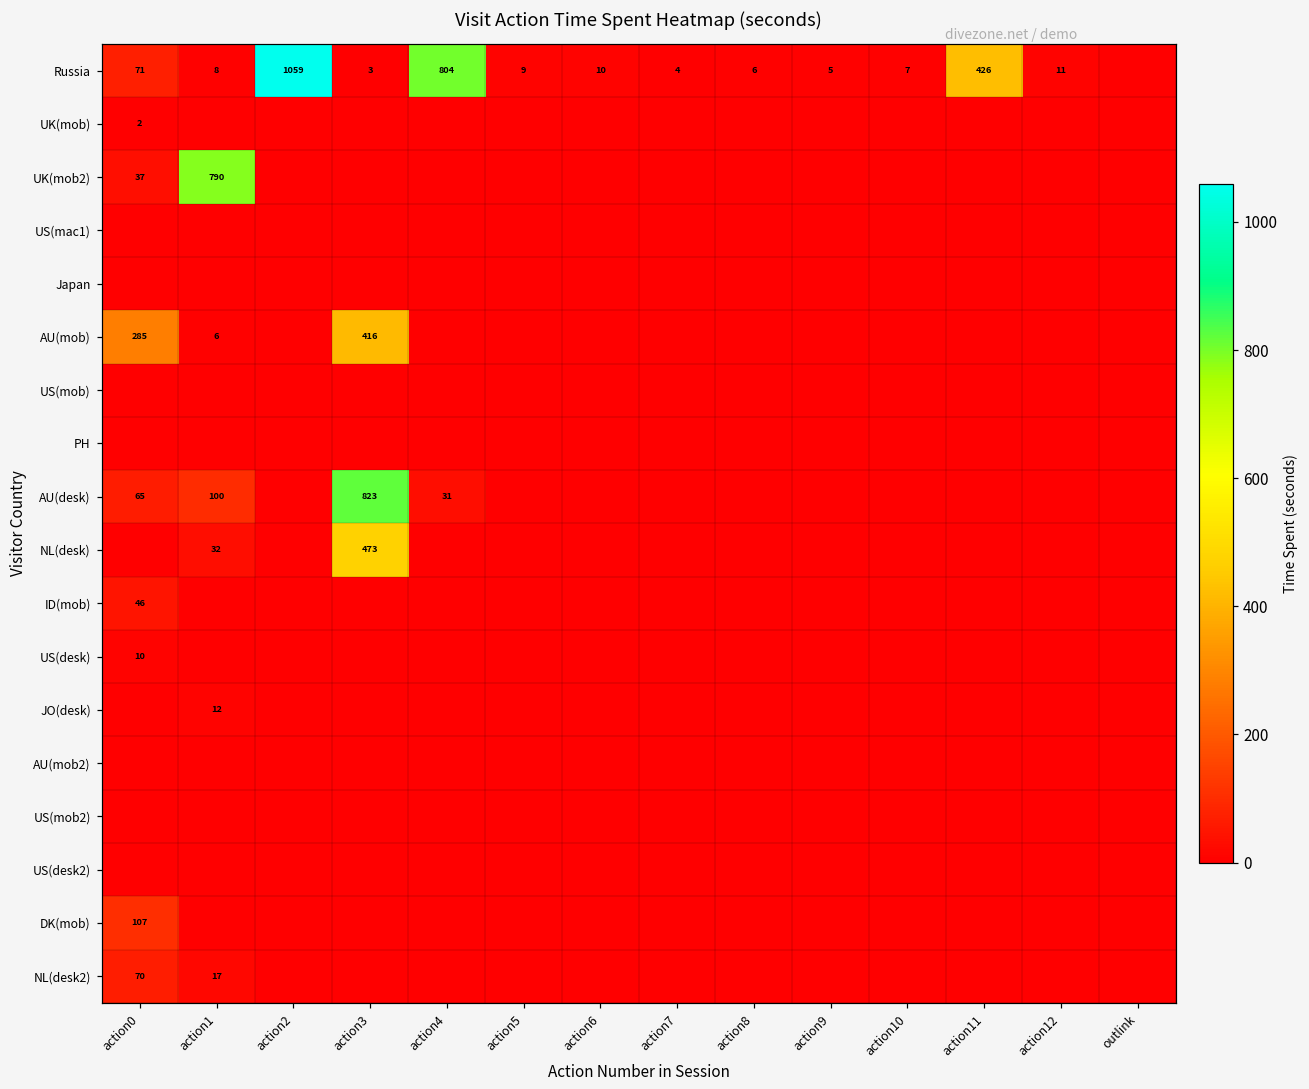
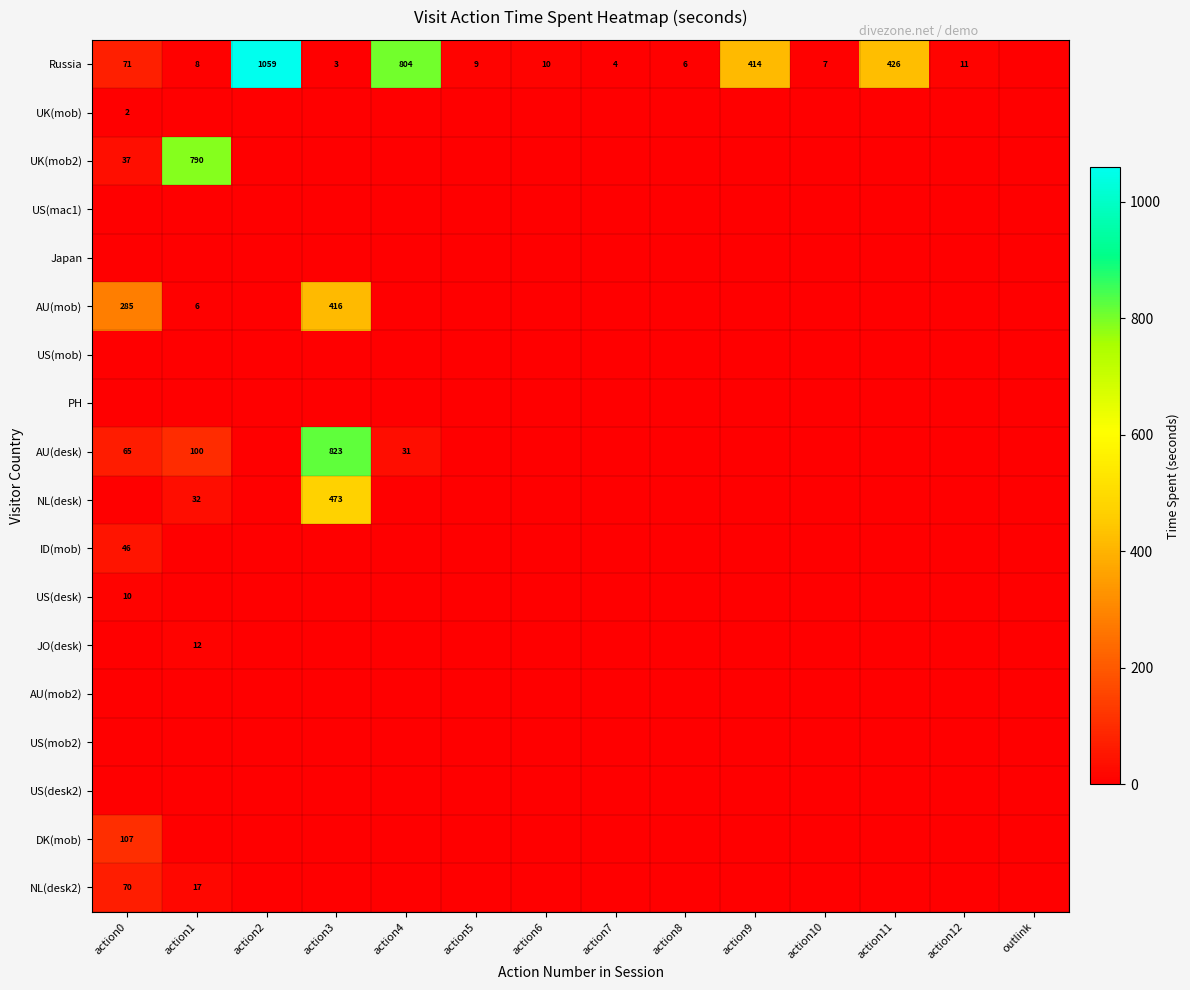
Russia, action9: 5 -> 414
